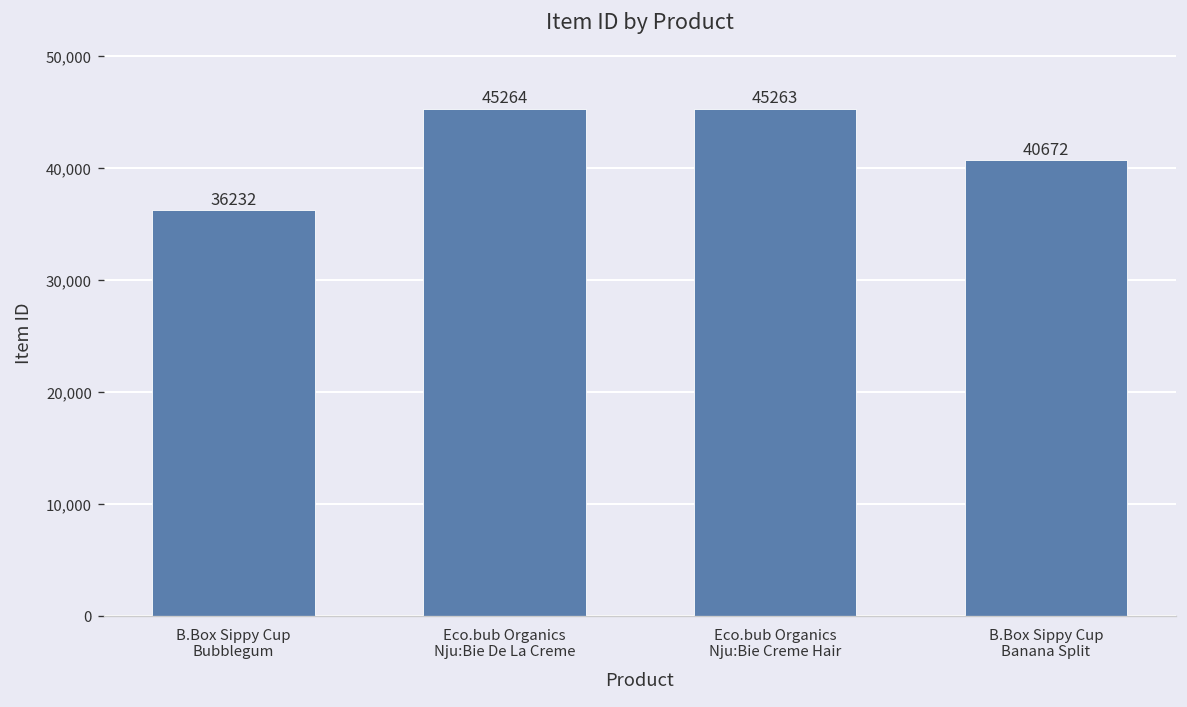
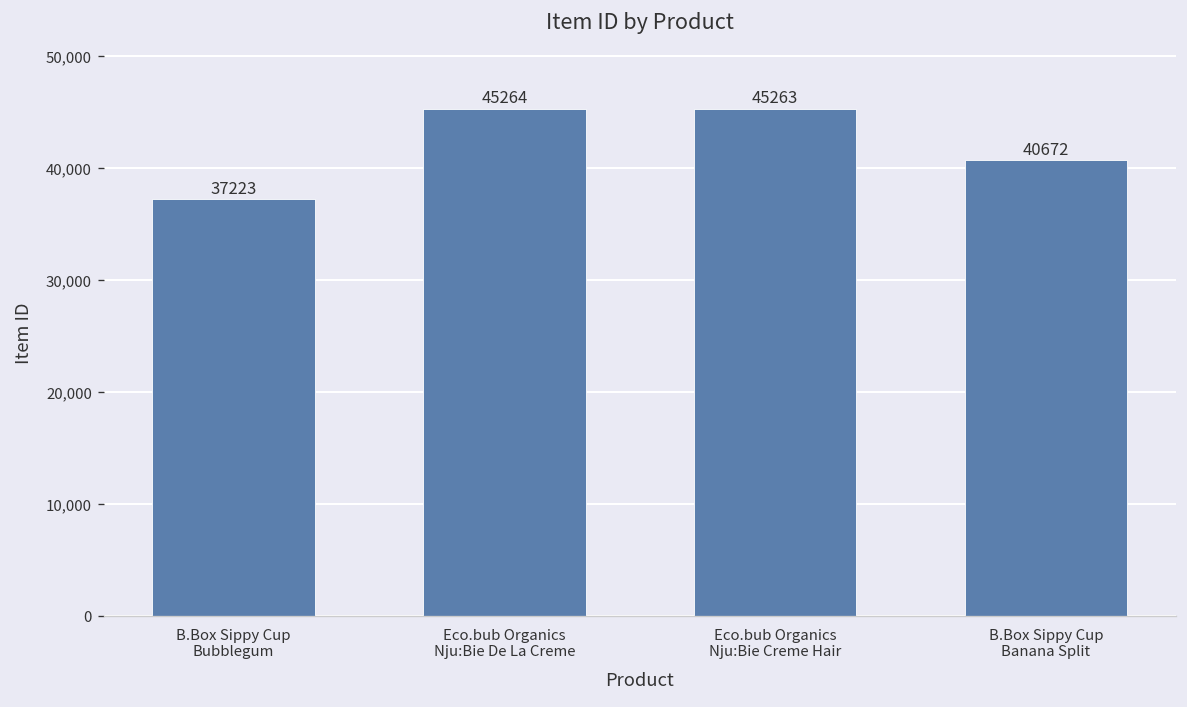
B.Box Sippy Cup Bubblegum: 36232 -> 37223
